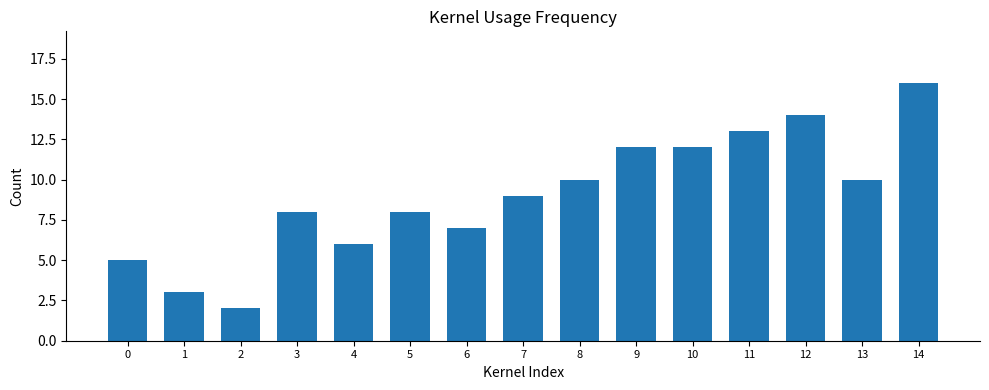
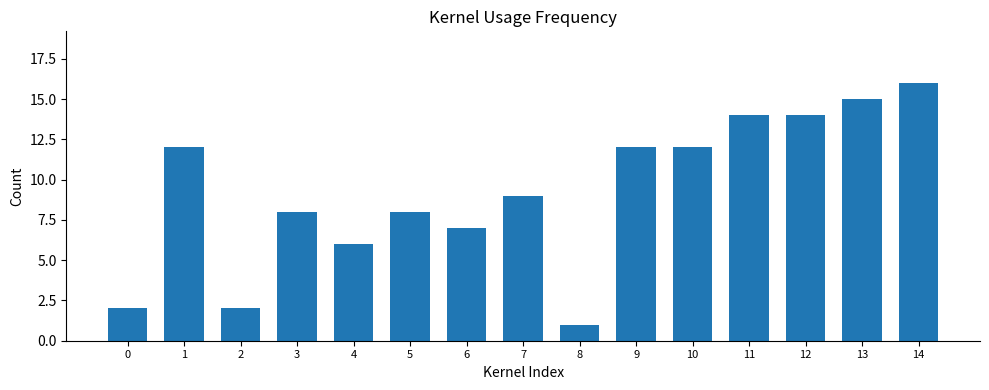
0: 5 -> 2
1: 3 -> 12
8: 10 -> 1
11: 13 -> 14
13: 10 -> 15
